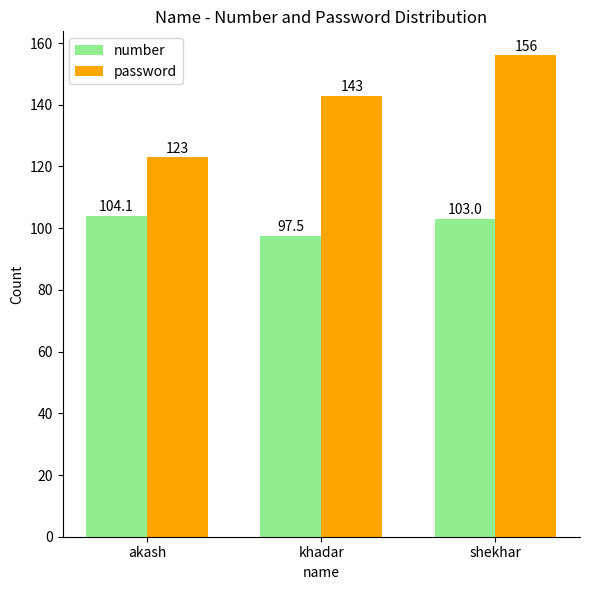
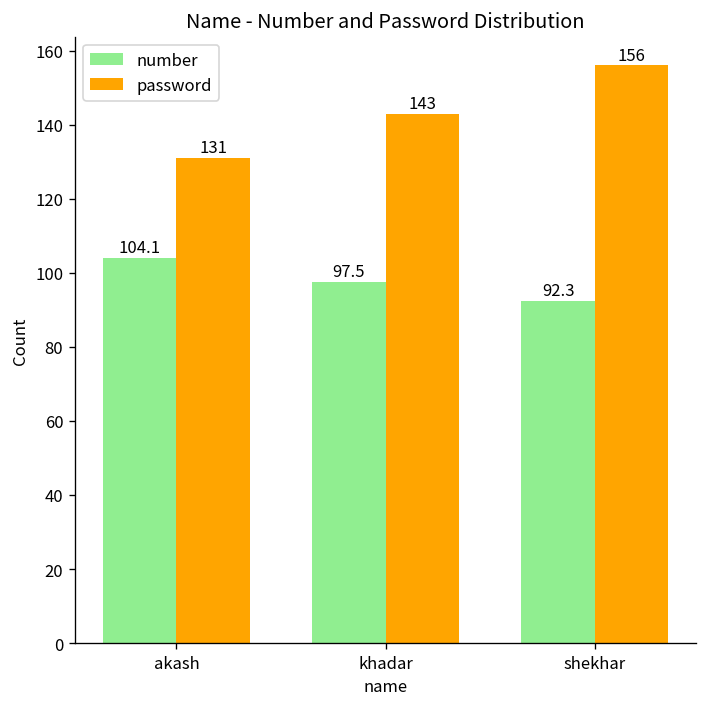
password, akash: 123 -> 131
number, shekhar: 103.0 -> 92.3
